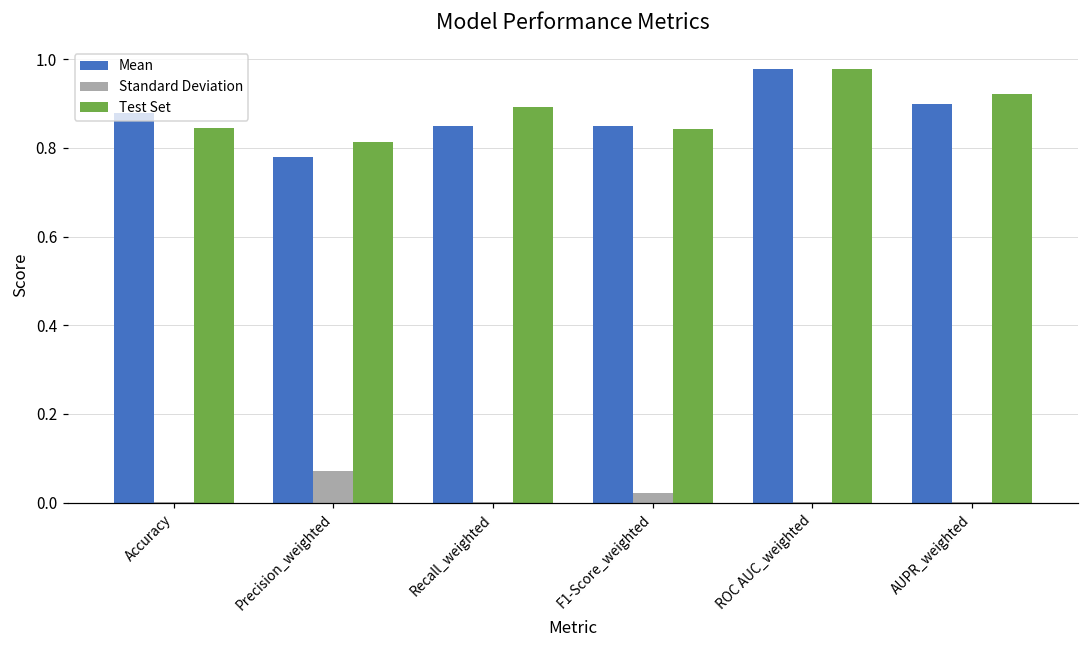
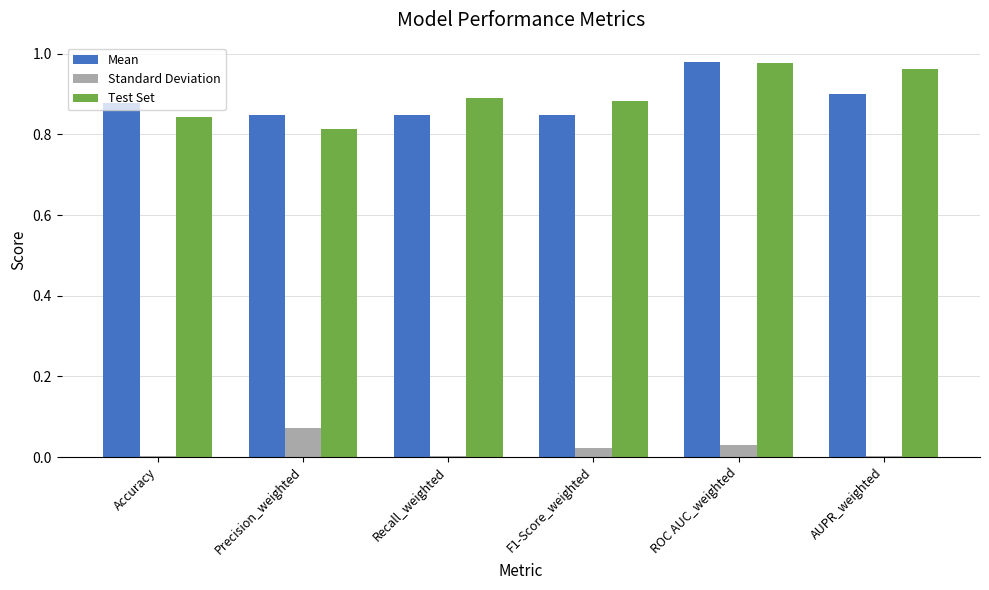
Mean, Precision_weighted: 0.78 -> 0.85
Test Set, F1-Score_weighted: 0.84 -> 0.88
Standard Deviation, ROC AUC_weighted: 0.00 -> 0.03
Test Set, AUPR_weighted: 0.92 -> 0.96
